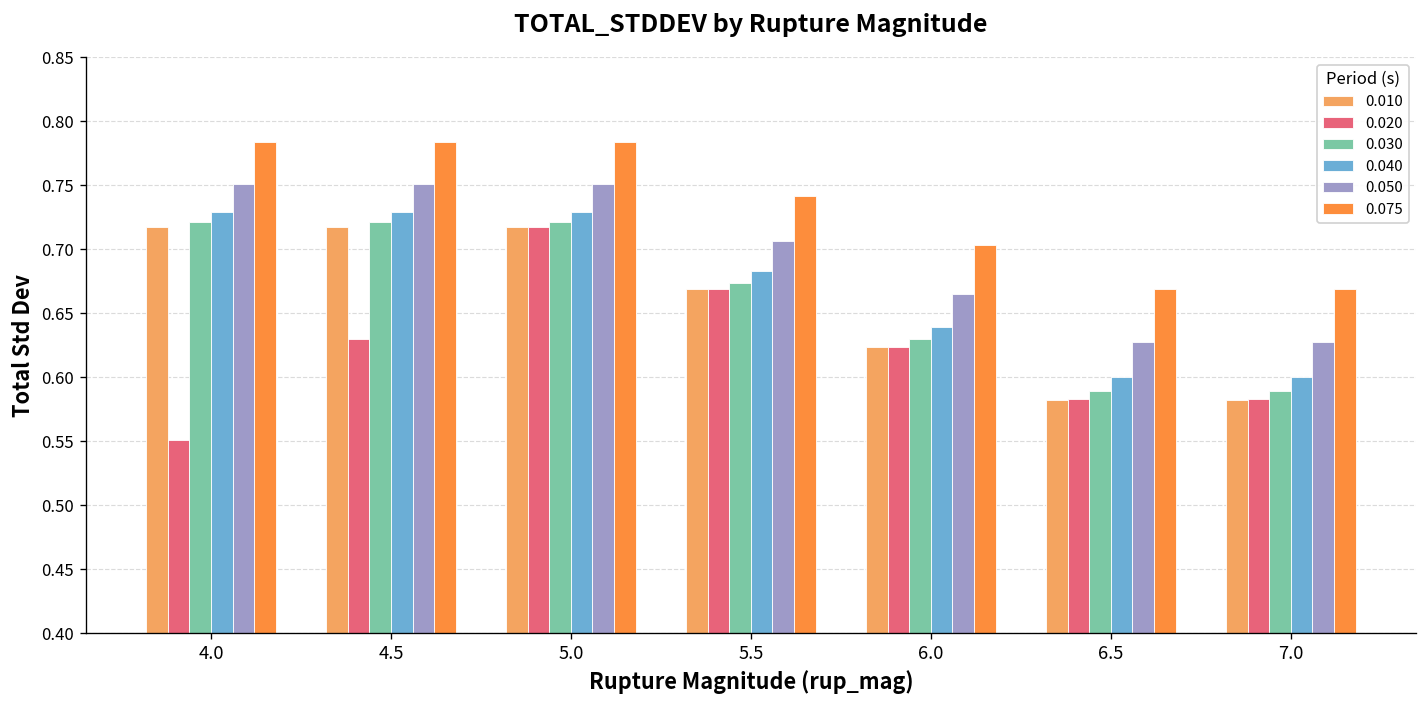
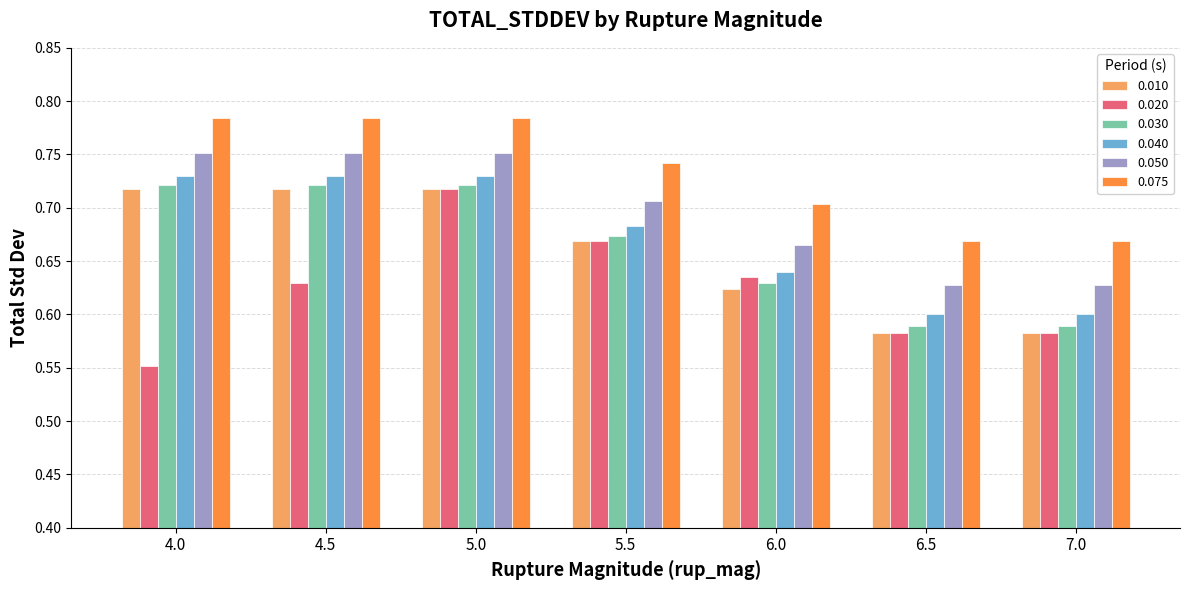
0.020, 6.0: 0.624 -> 0.635
